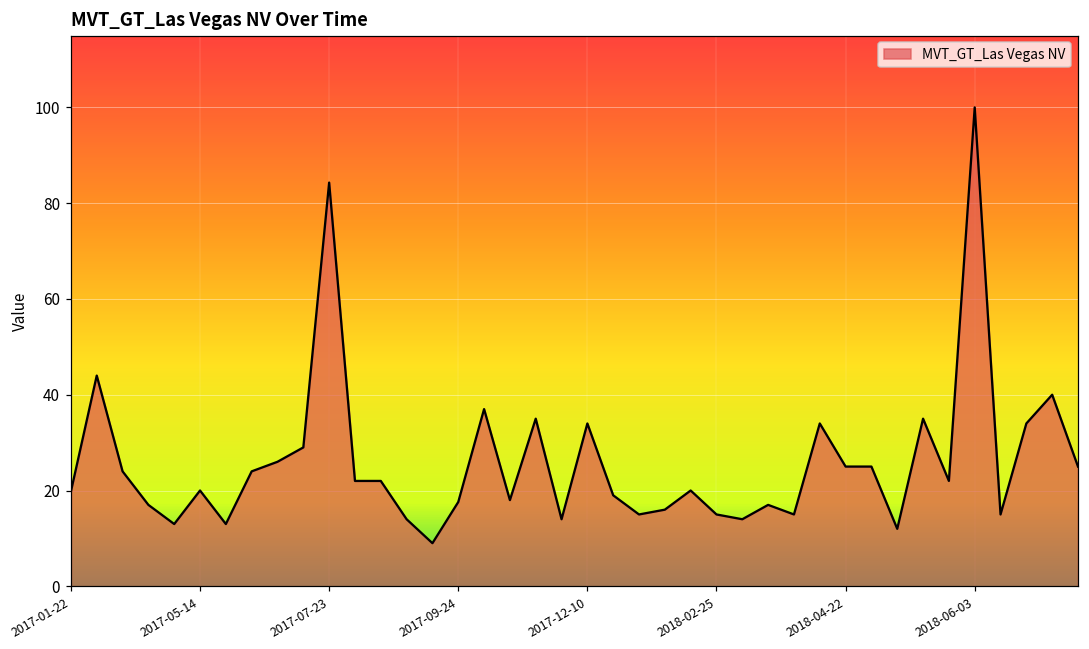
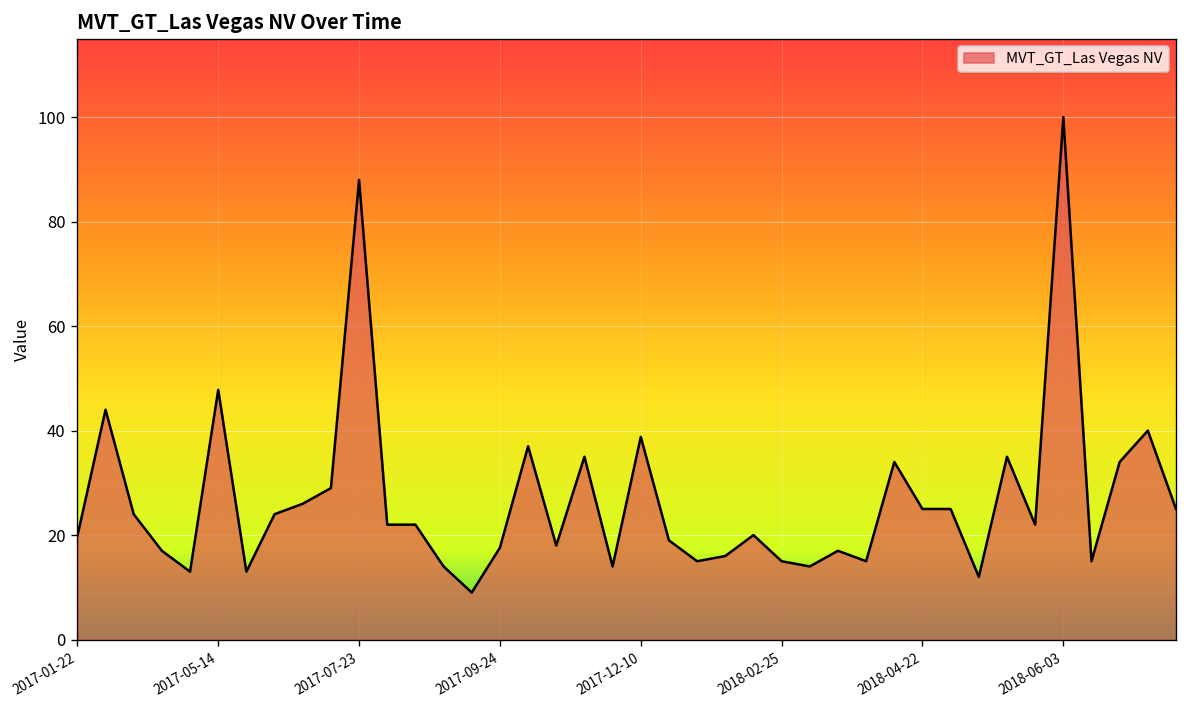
2017-05-14: 20 -> 48
2017-07-23: 84 -> 88
2017-12-10: 34 -> 39
